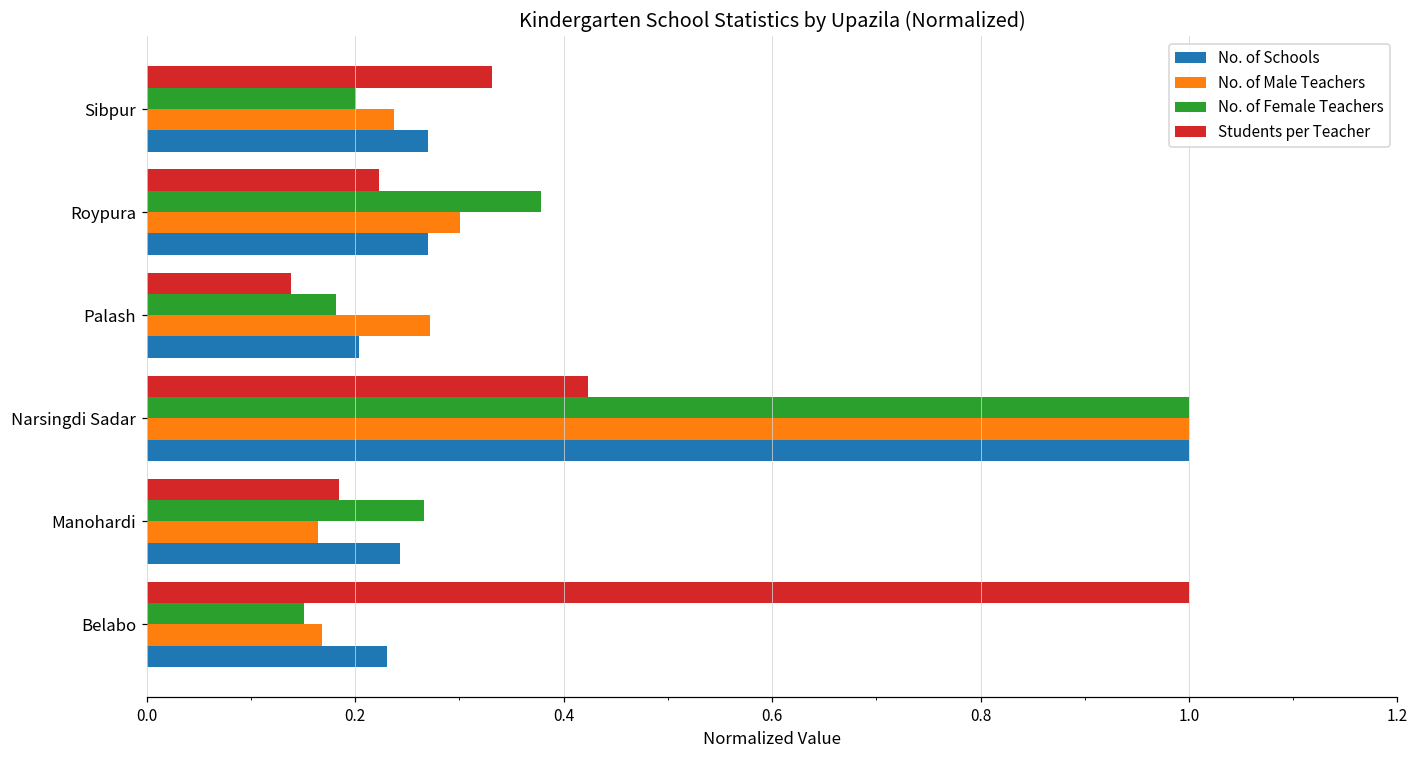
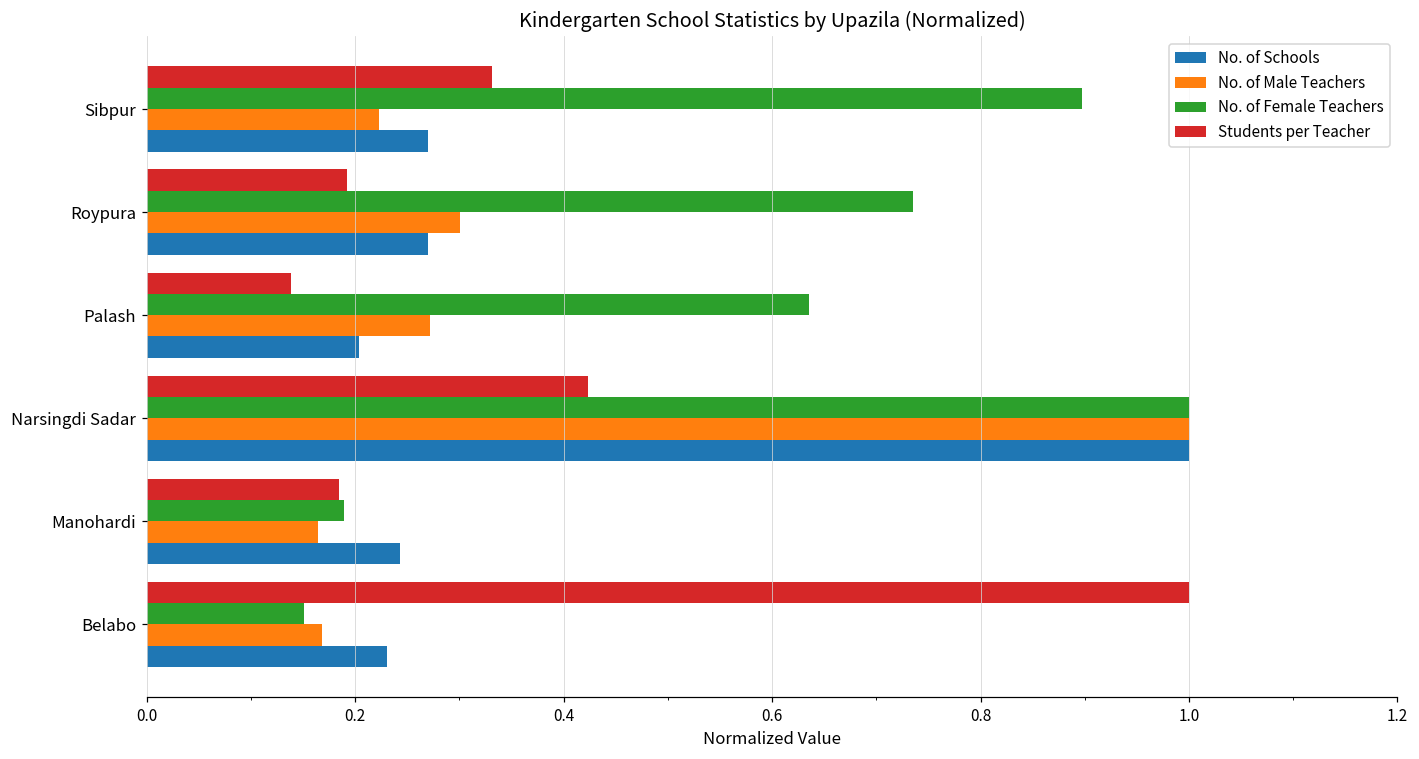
No. of Female Teachers, Sibpur: 0.20 -> 0.90
No. of Male Teachers, Sibpur: 0.24 -> 0.22
Students per Teacher, Roypura: 0.22 -> 0.19
No. of Female Teachers, Roypura: 0.38 -> 0.74
No. of Female Teachers, Palash: 0.18 -> 0.64
No. of Female Teachers, Manohardi: 0.27 -> 0.19
